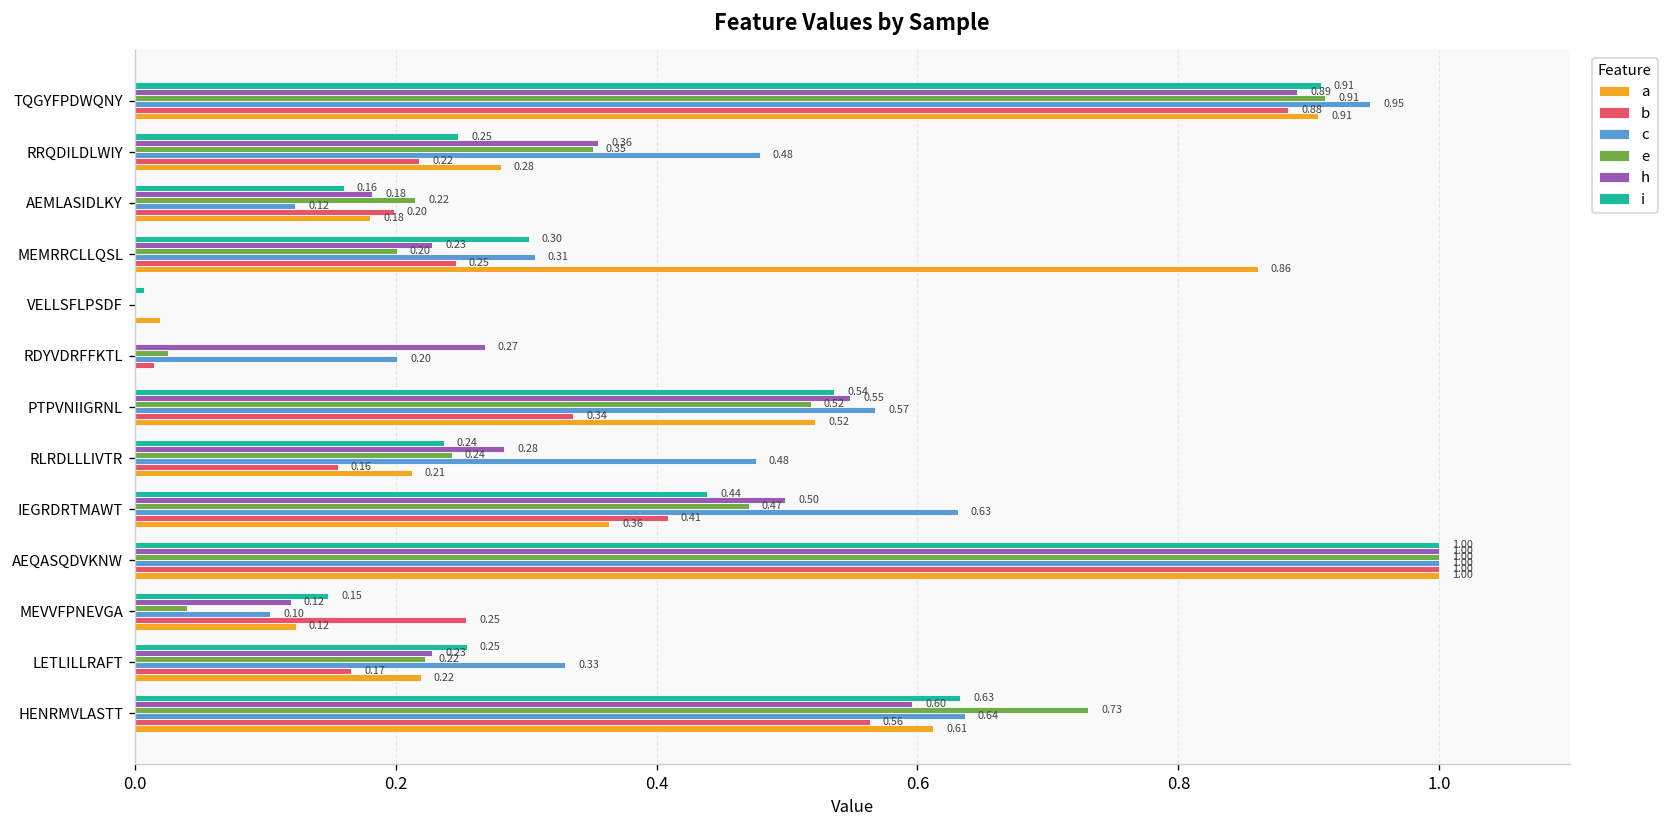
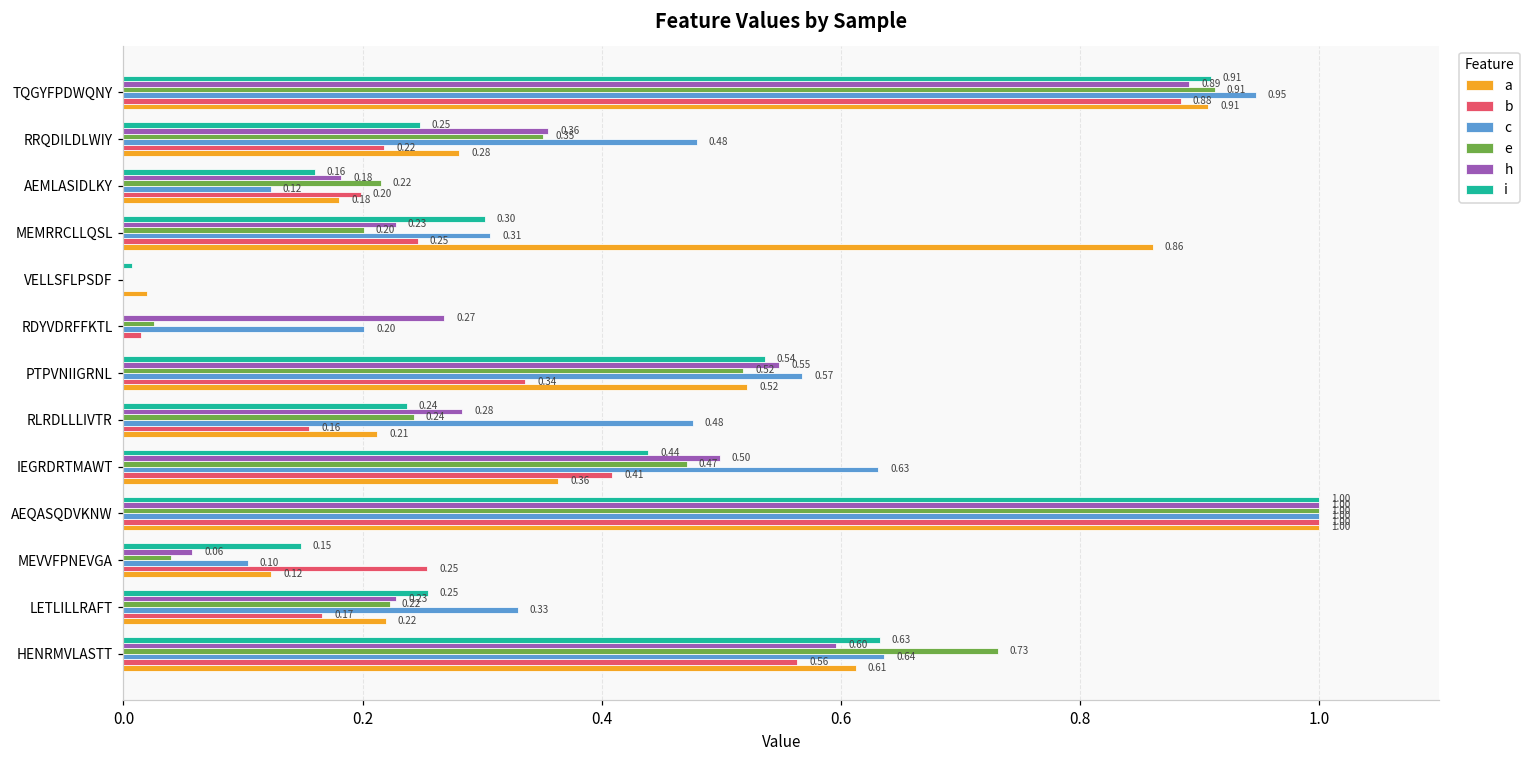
h, MEVVFPNEVGA: 0.12 -> 0.06
